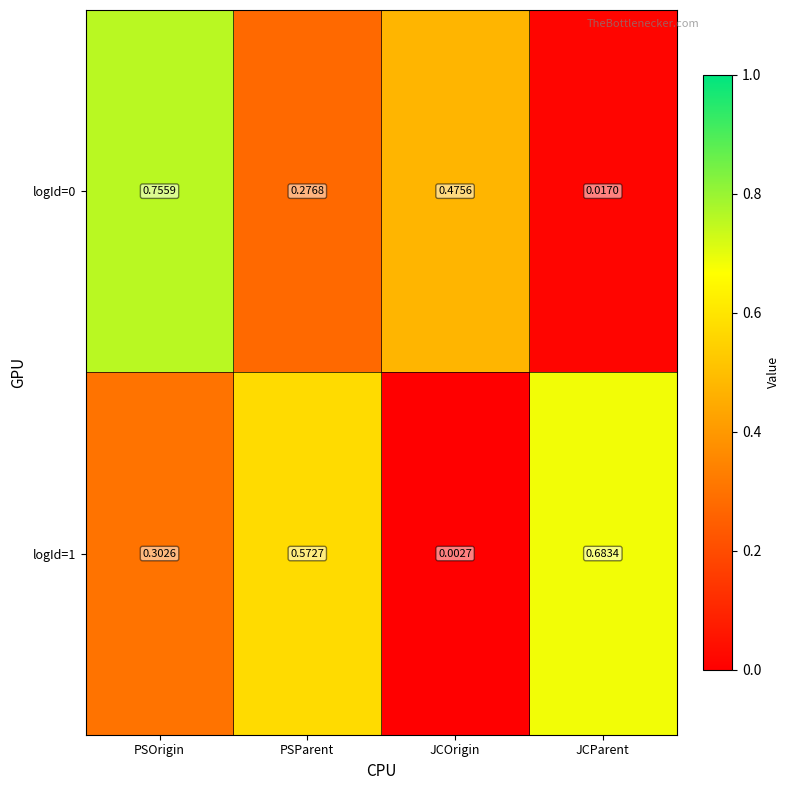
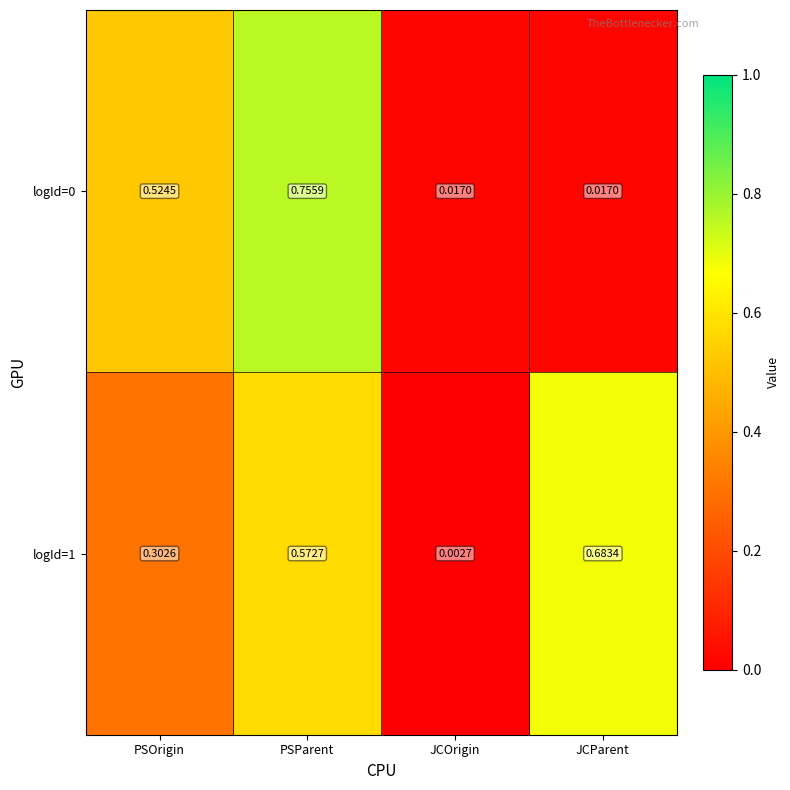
logId=0, PSOrigin: 0.7559 -> 0.5245
logId=0, PSParent: 0.2768 -> 0.7559
logId=0, JCOrigin: 0.4756 -> 0.0170
